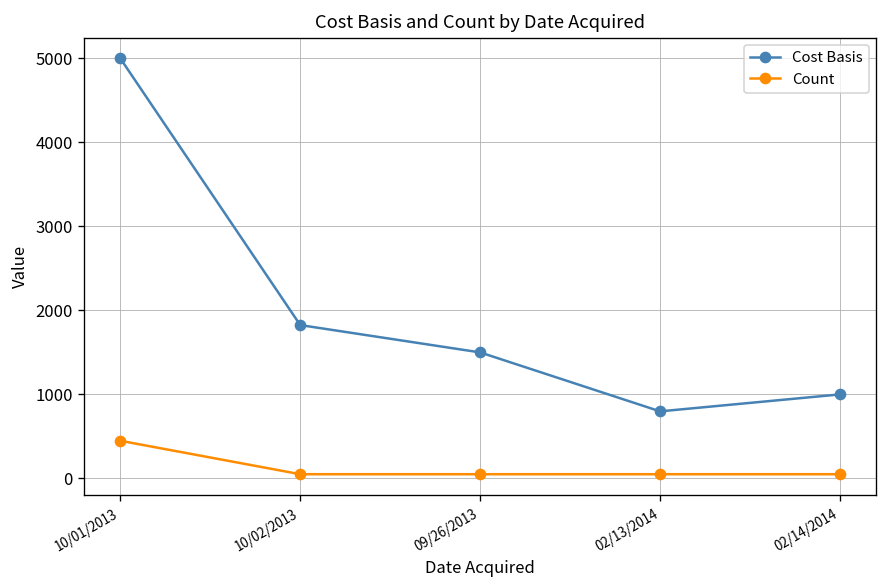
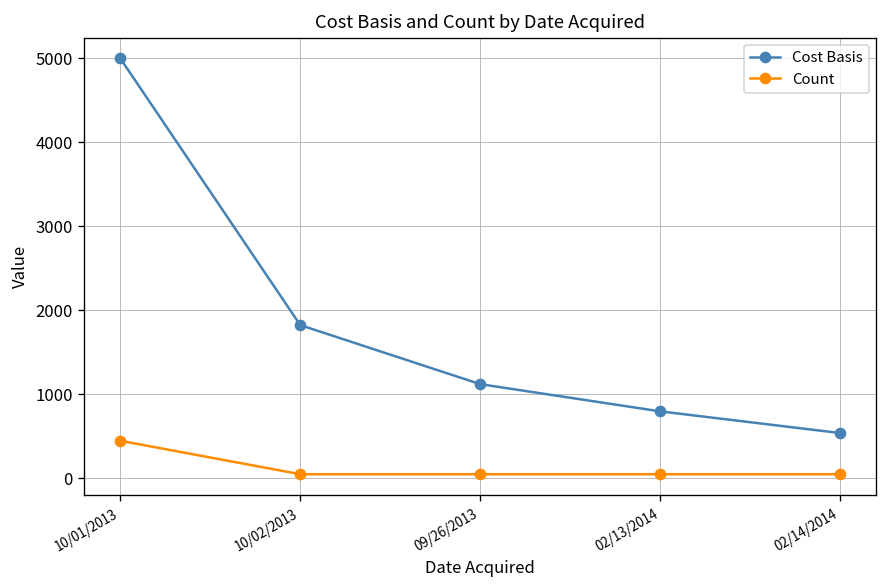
Cost Basis, 09/26/2013: 1500 -> 1100
Cost Basis, 02/14/2014: 1000 -> 500
